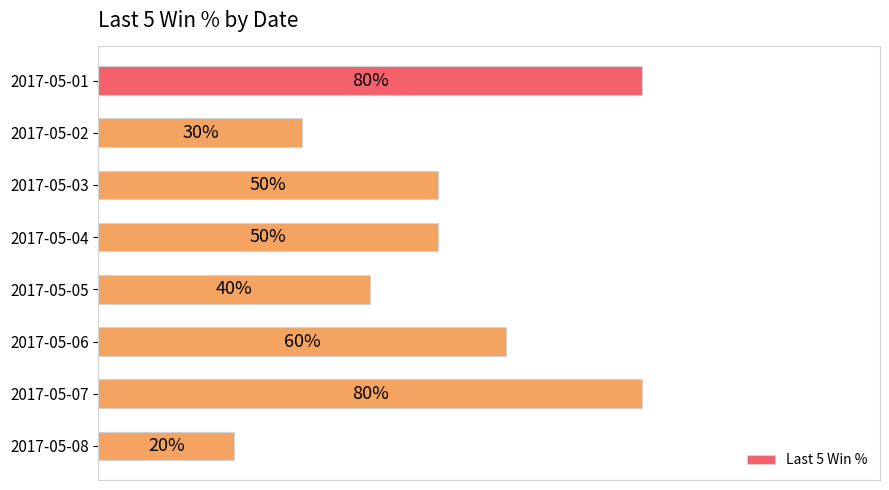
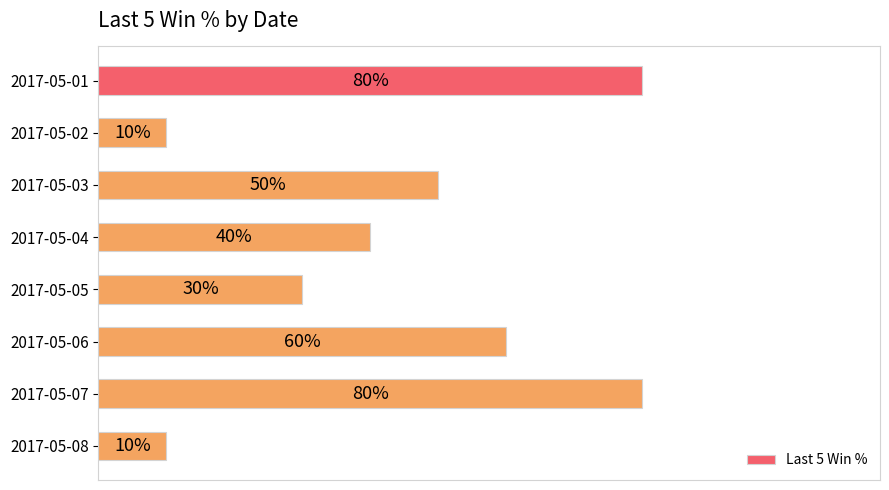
2017-05-02: 30% -> 10%
2017-05-04: 50% -> 40%
2017-05-05: 40% -> 30%
2017-05-08: 20% -> 10%
